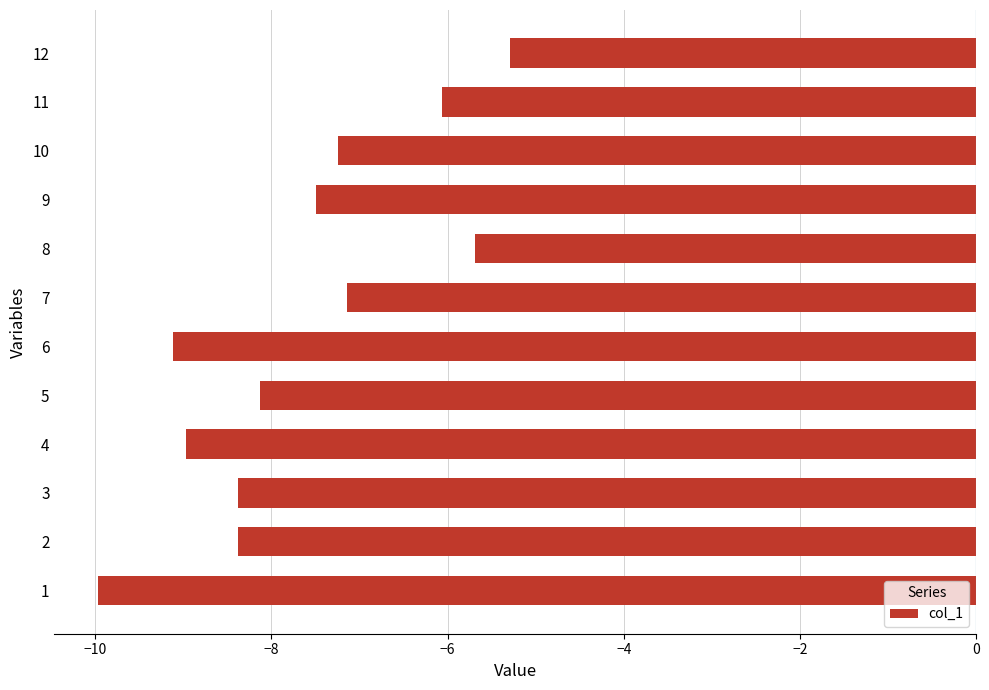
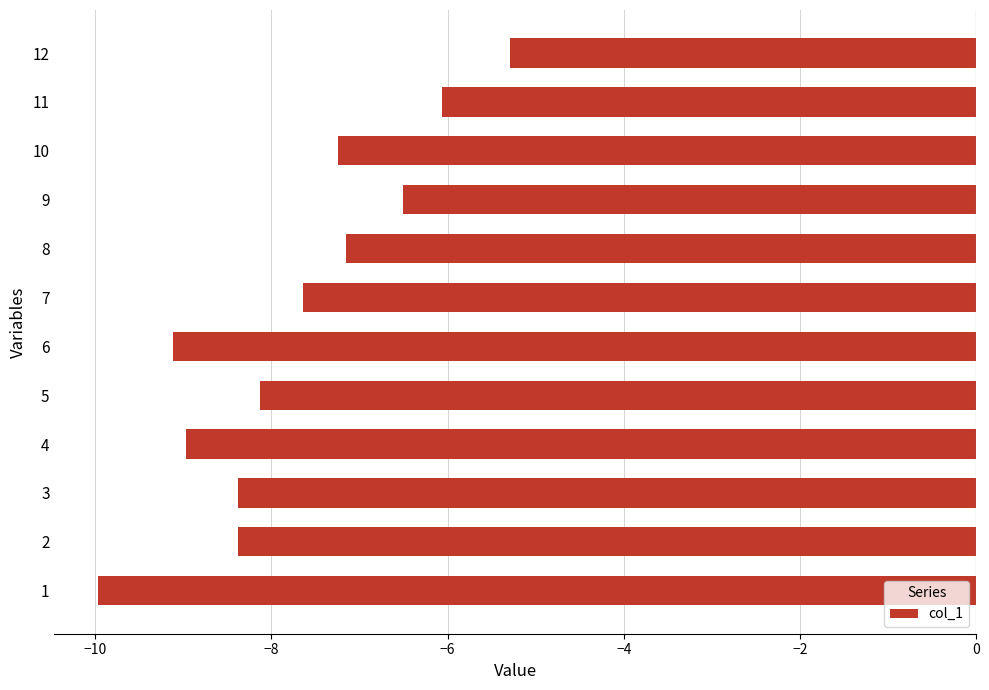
9: -7.5 -> -6.5
8: -5.7 -> -7.2
7: -7.1 -> -7.6
